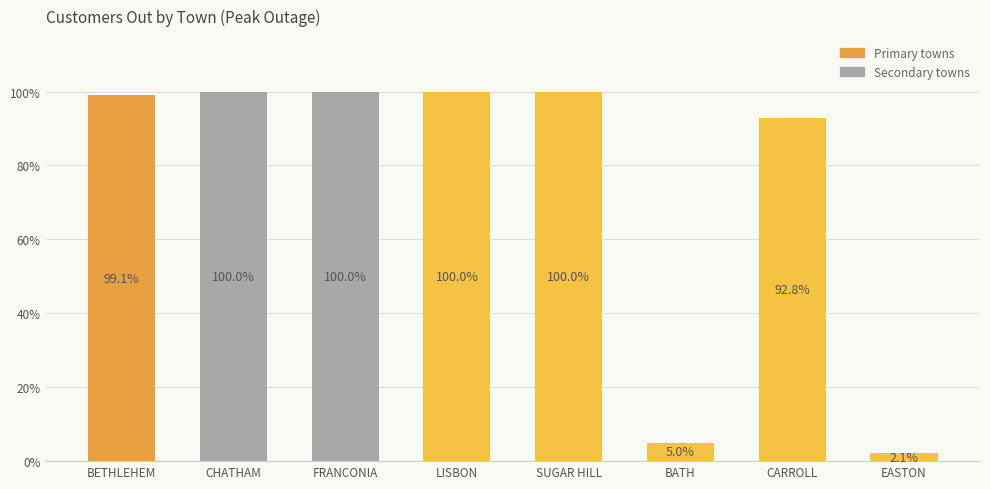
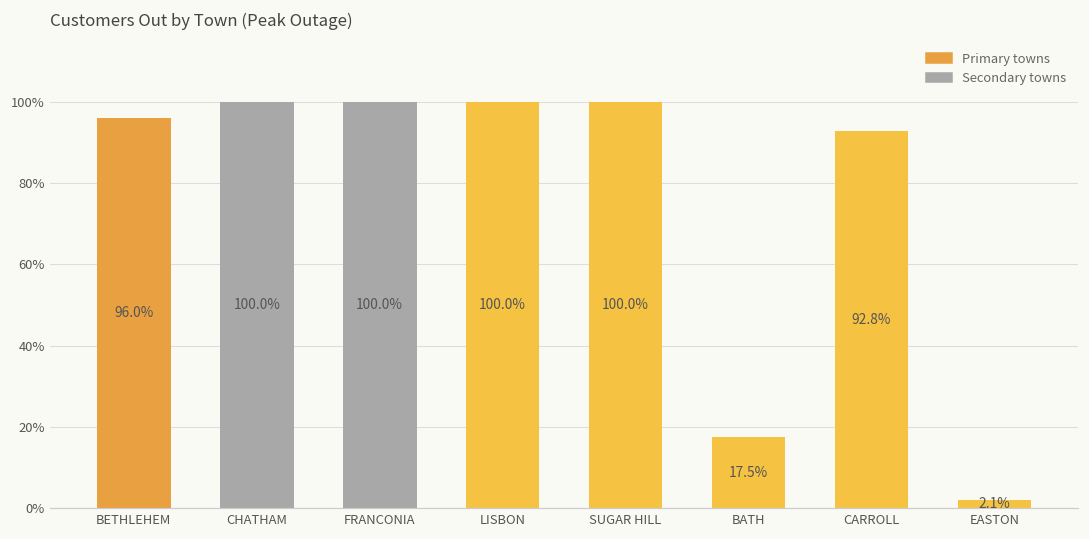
BETHLEHEM: 99.1% -> 96.0%
BATH: 5.0% -> 17.5%
